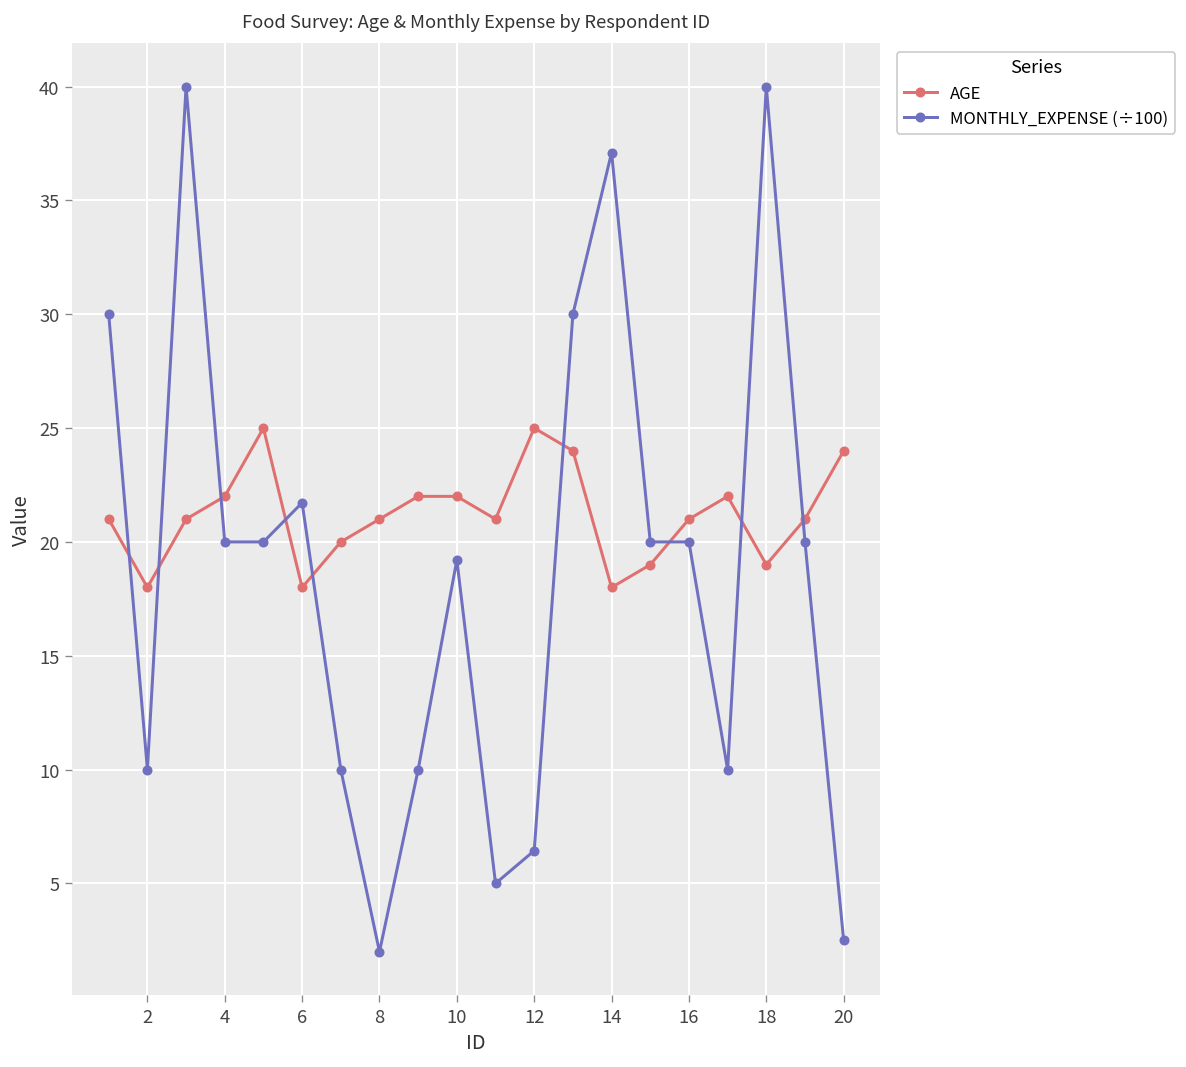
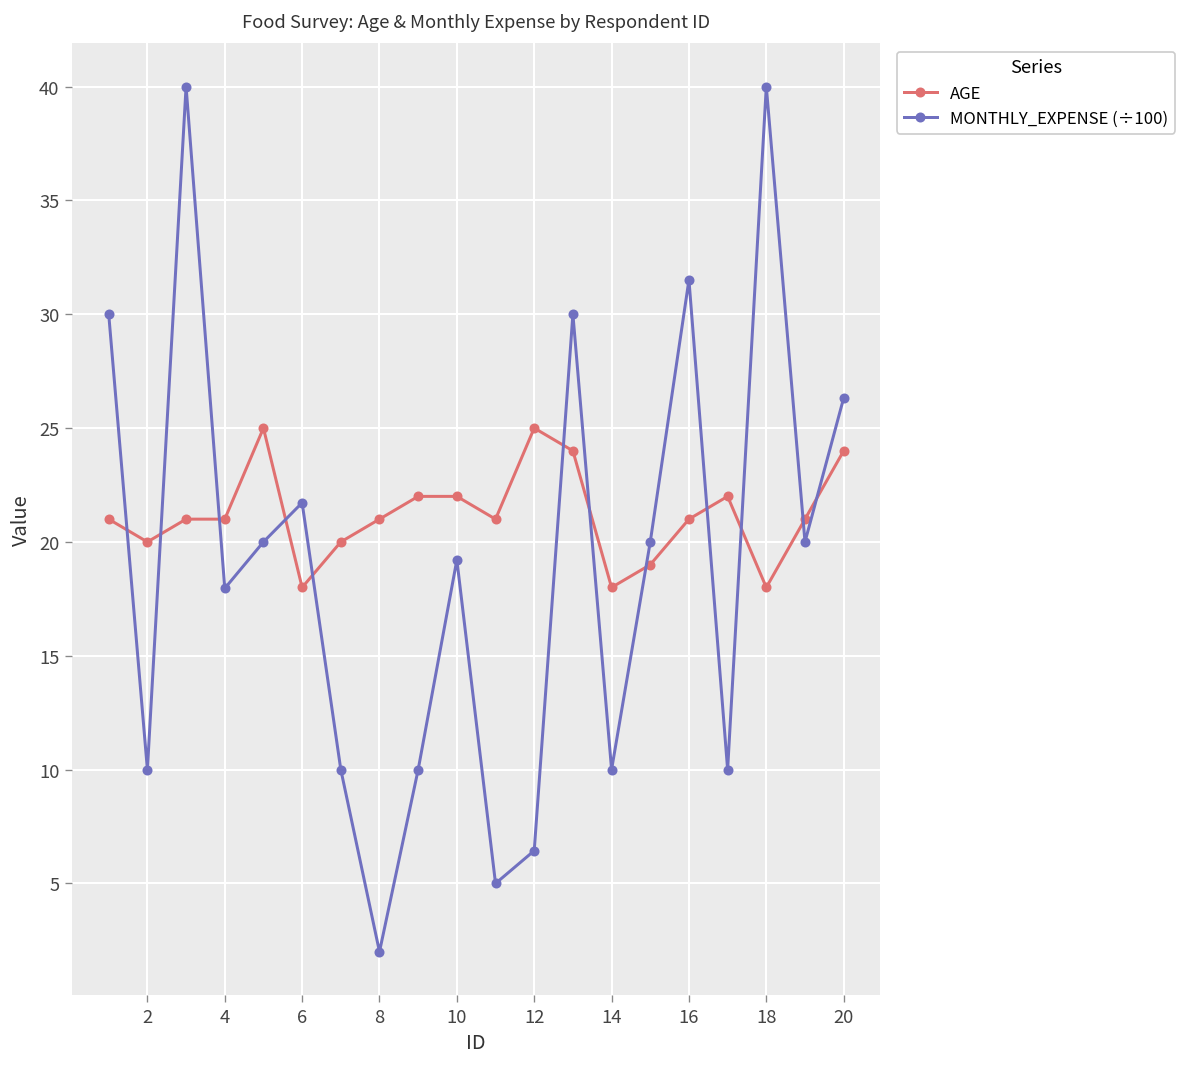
AGE, 2: 18 -> 20
AGE, 4: 22 -> 21
MONTHLY_EXPENSE (÷100), 4: 20.0 -> 18.0
MONTHLY_EXPENSE (÷100), 14: 37.1 -> 10.0
MONTHLY_EXPENSE (÷100), 16: 20.0 -> 31.5
AGE, 18: 19 -> 18
MONTHLY_EXPENSE (÷100), 20: 2.5 -> 26.3
